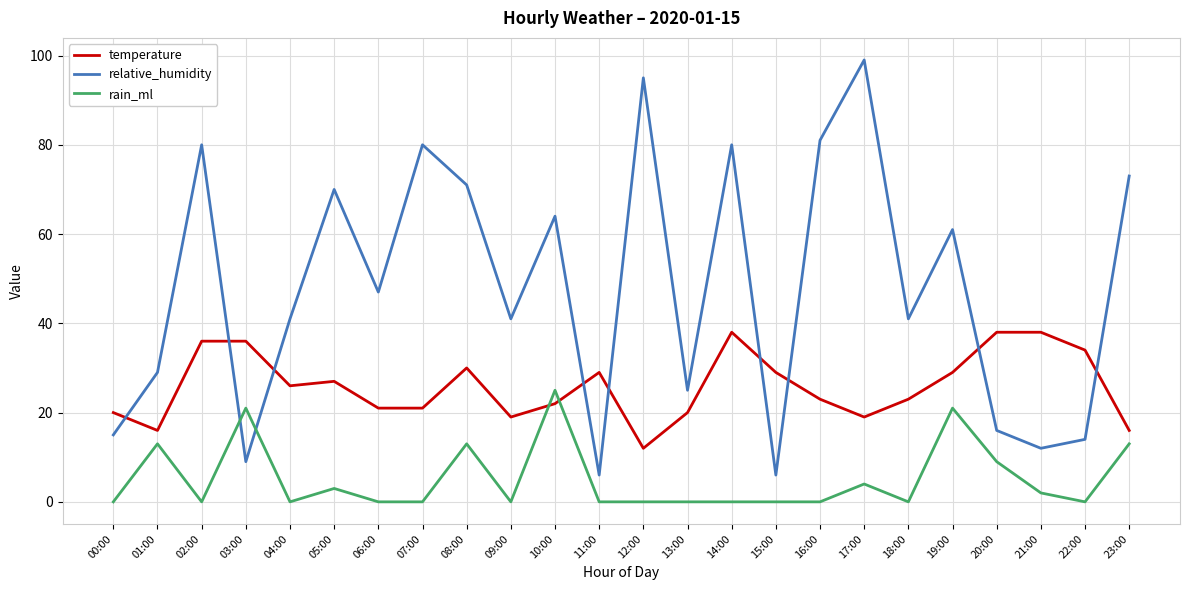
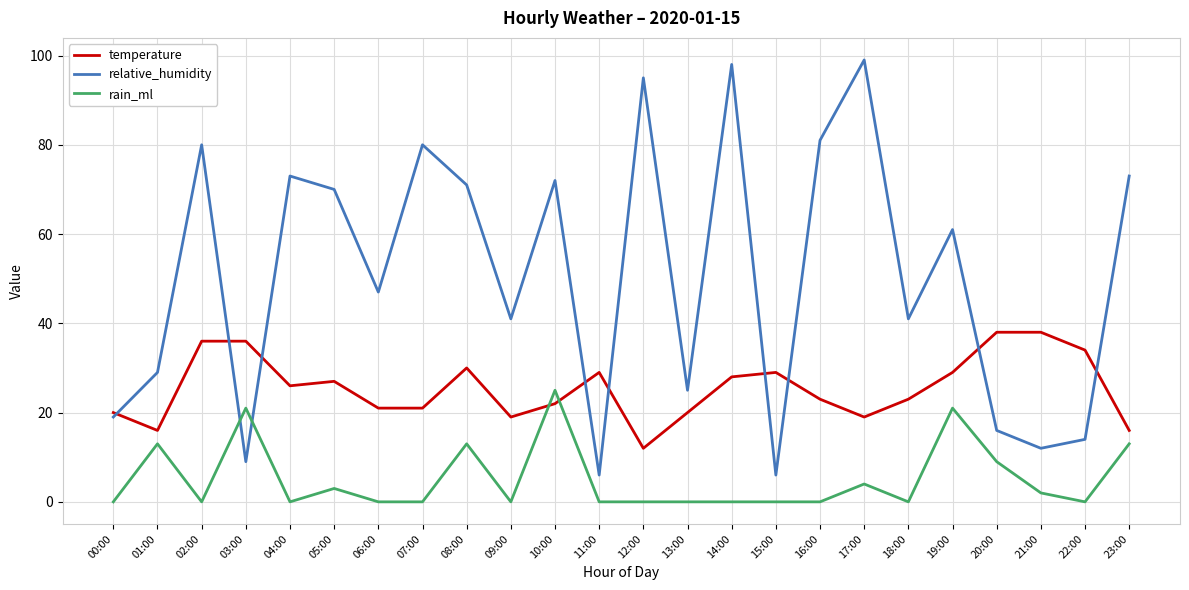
relative_humidity, 00:00: 15 -> 19
relative_humidity, 04:00: 41 -> 73
relative_humidity, 10:00: 64 -> 72
temperature, 14:00: 38 -> 28
relative_humidity, 14:00: 80 -> 98
